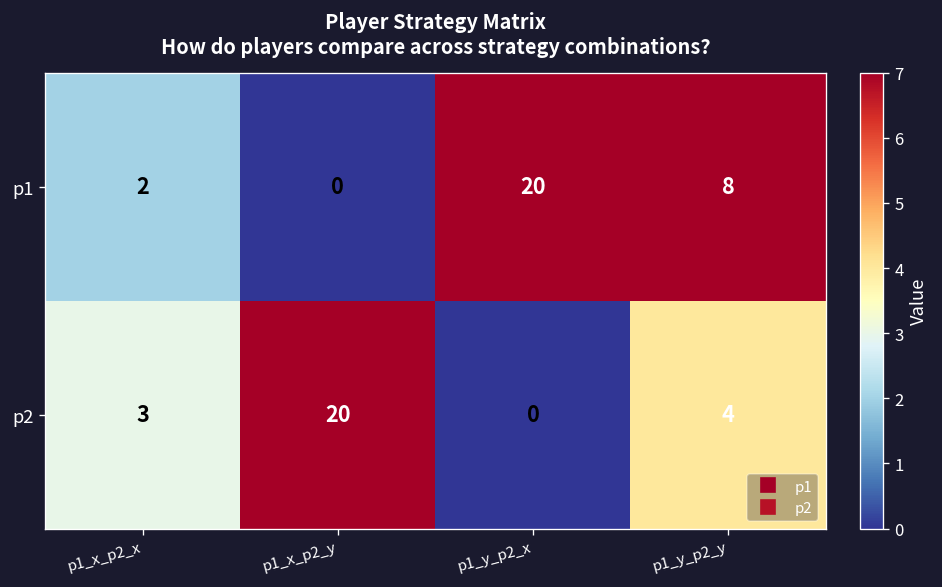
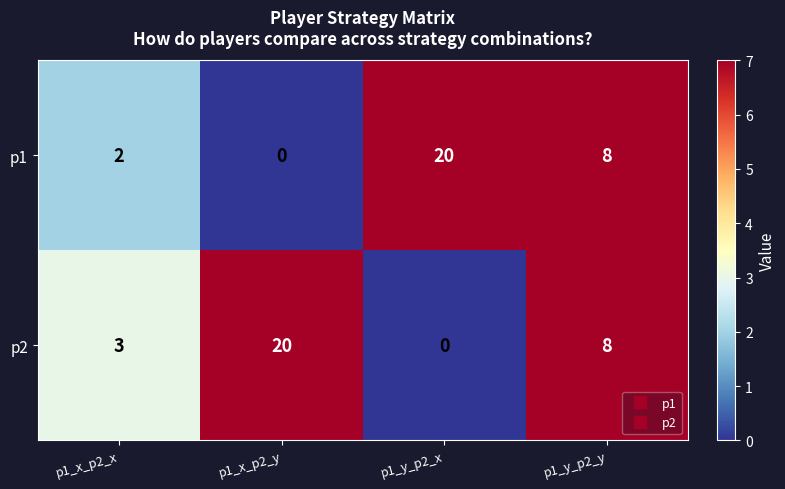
p2, p1_y_p2_y: 4 -> 8
